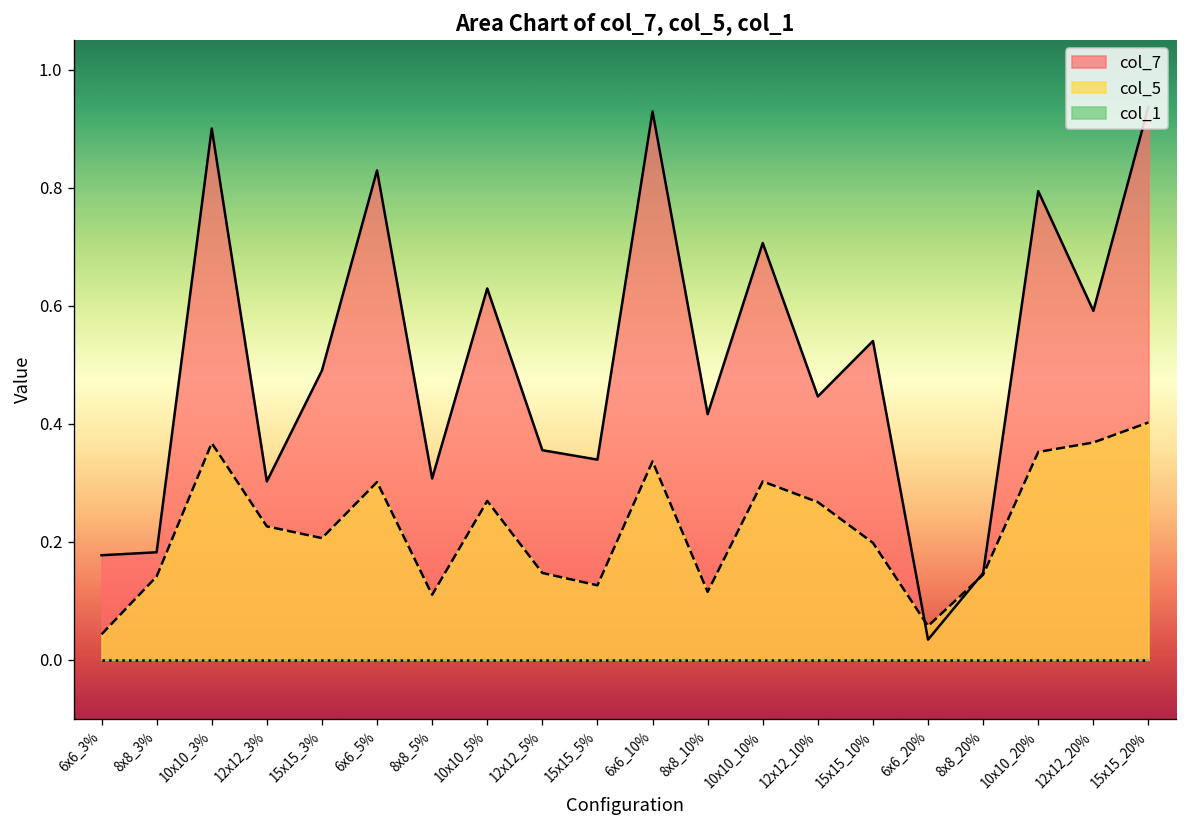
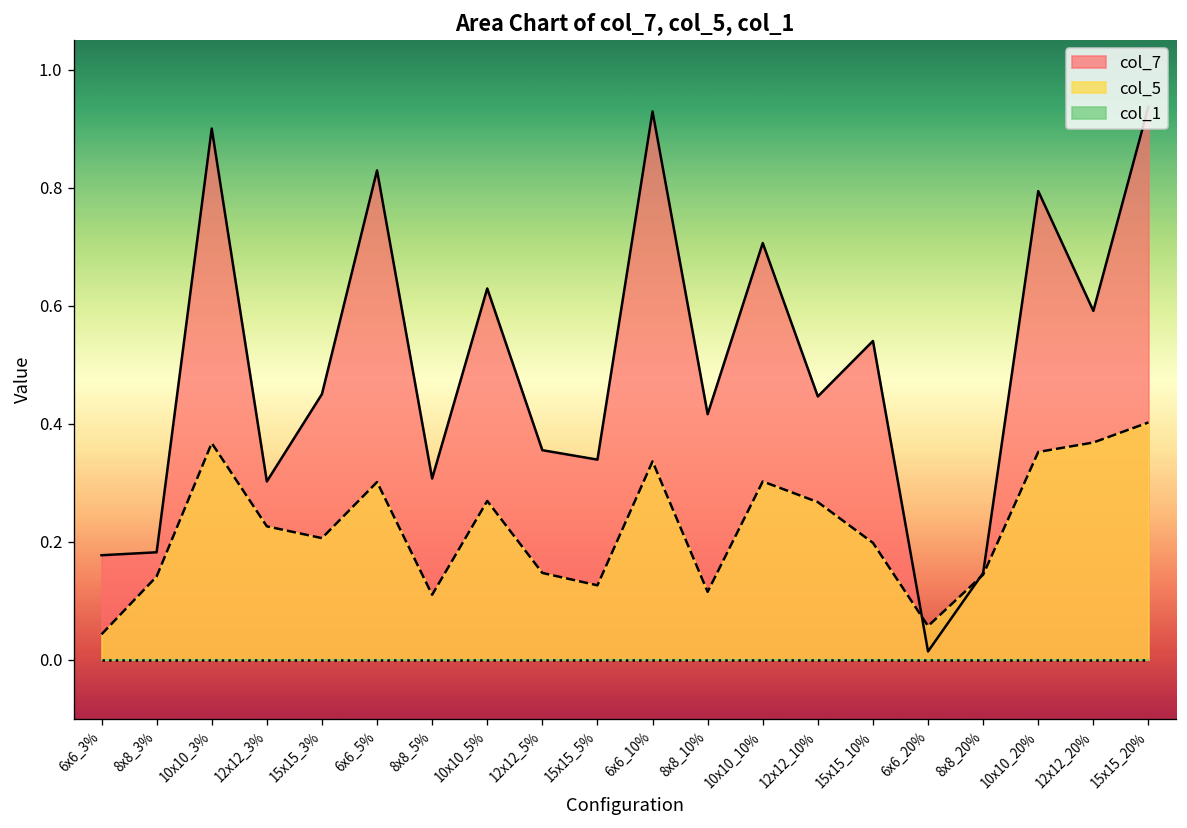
col_7, 15x15_3%: 0.49 -> 0.45
col_7, 6x6_20%: 0.03 -> 0.01
